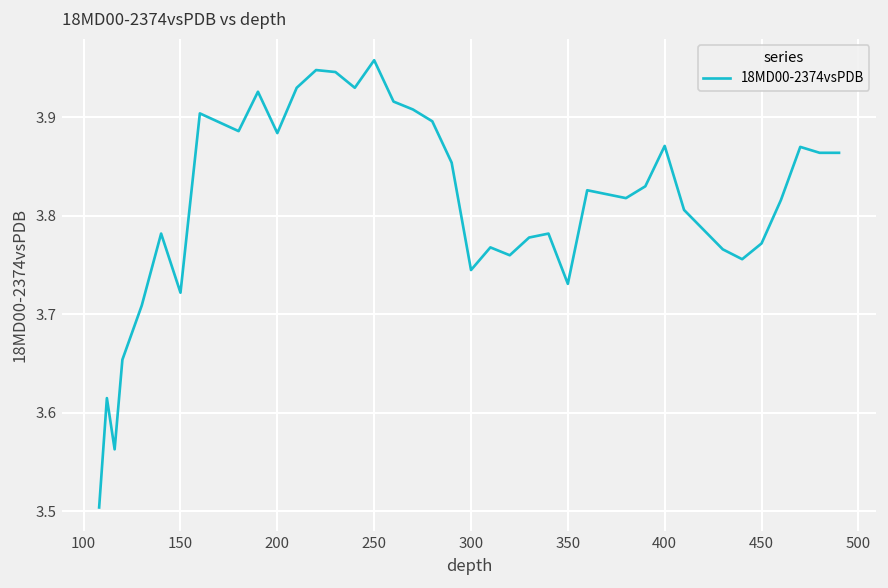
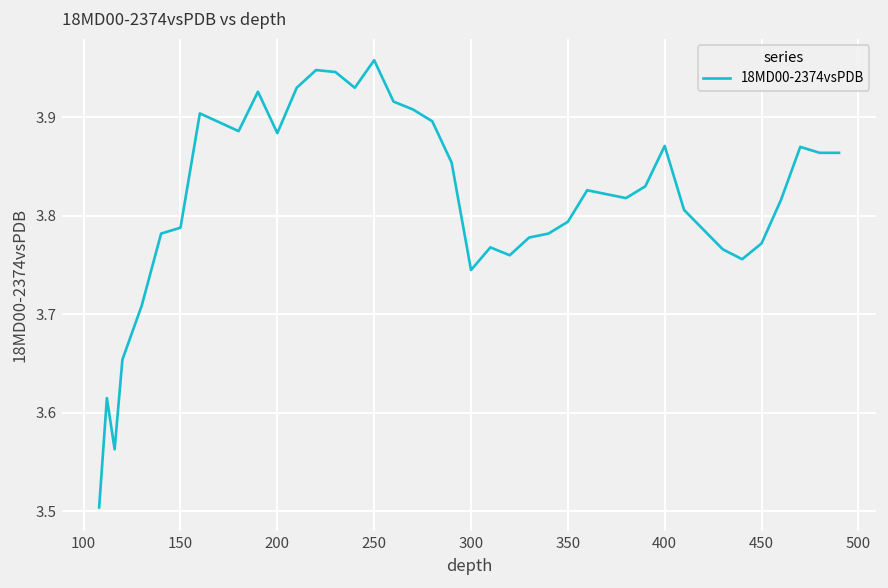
150: 3.72 -> 3.79
350: 3.73 -> 3.79
